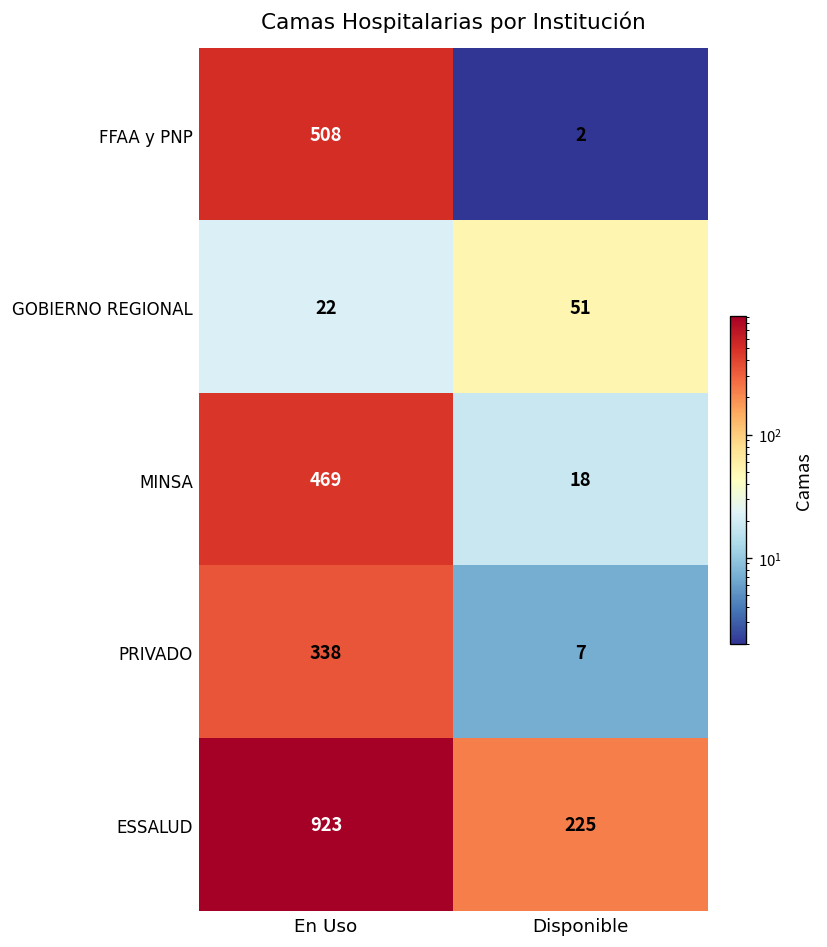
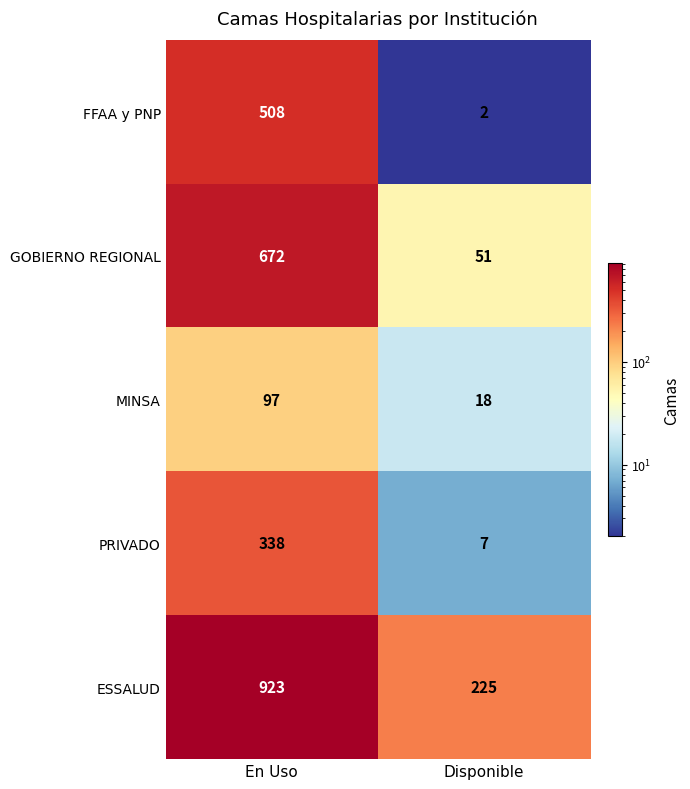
GOBIERNO REGIONAL, En Uso: 22 -> 672
MINSA, En Uso: 469 -> 97
